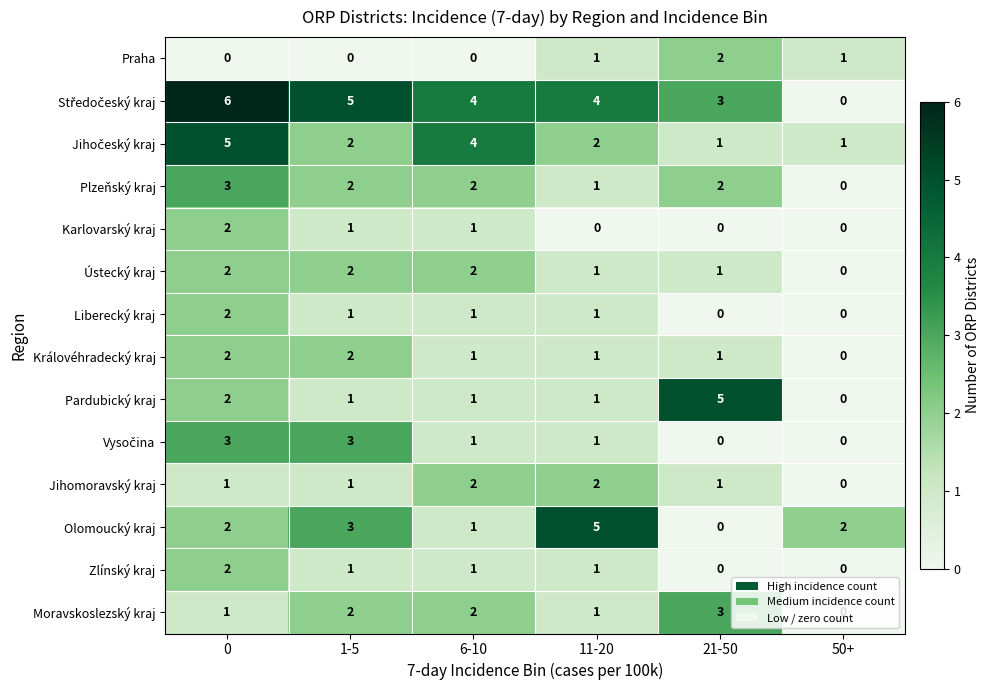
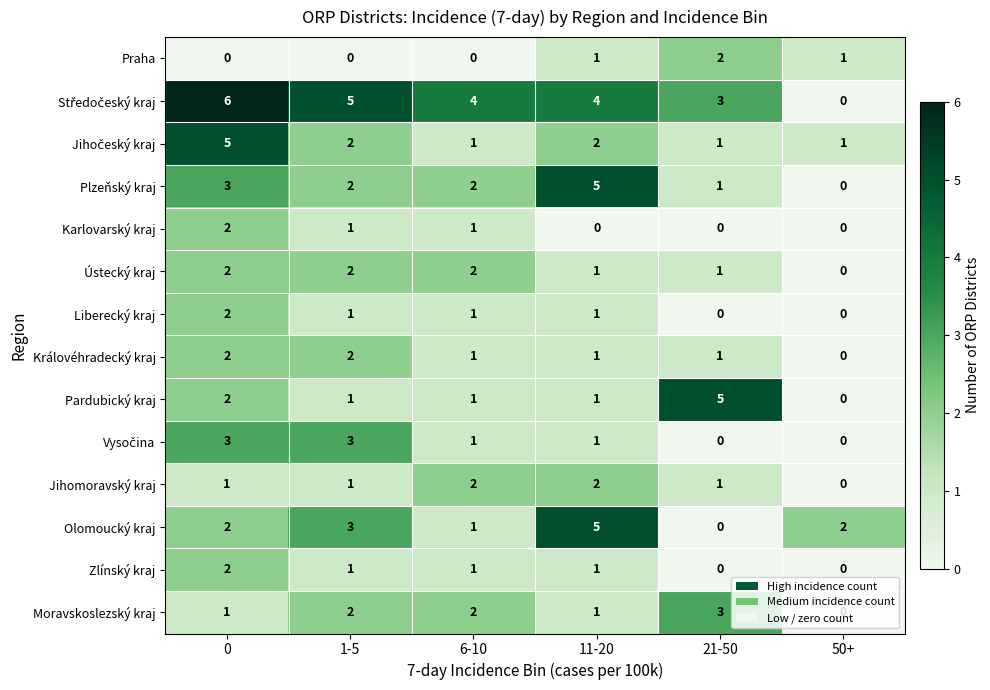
Jihočeský kraj, 6-10: 4 -> 1
Plzeňský kraj, 11-20: 1 -> 5
Plzeňský kraj, 21-50: 2 -> 1
